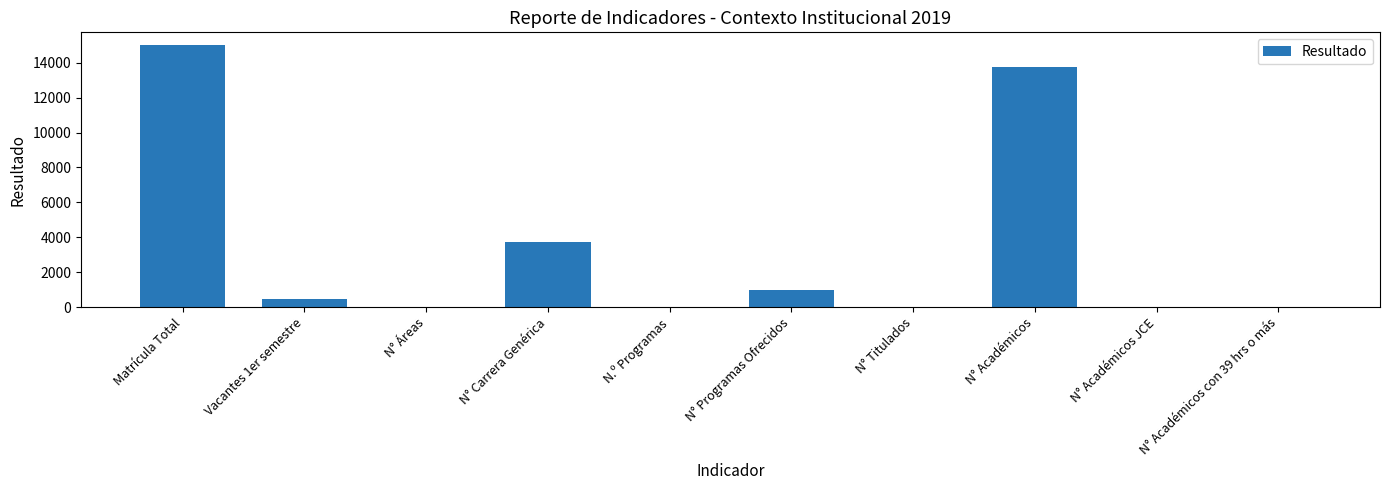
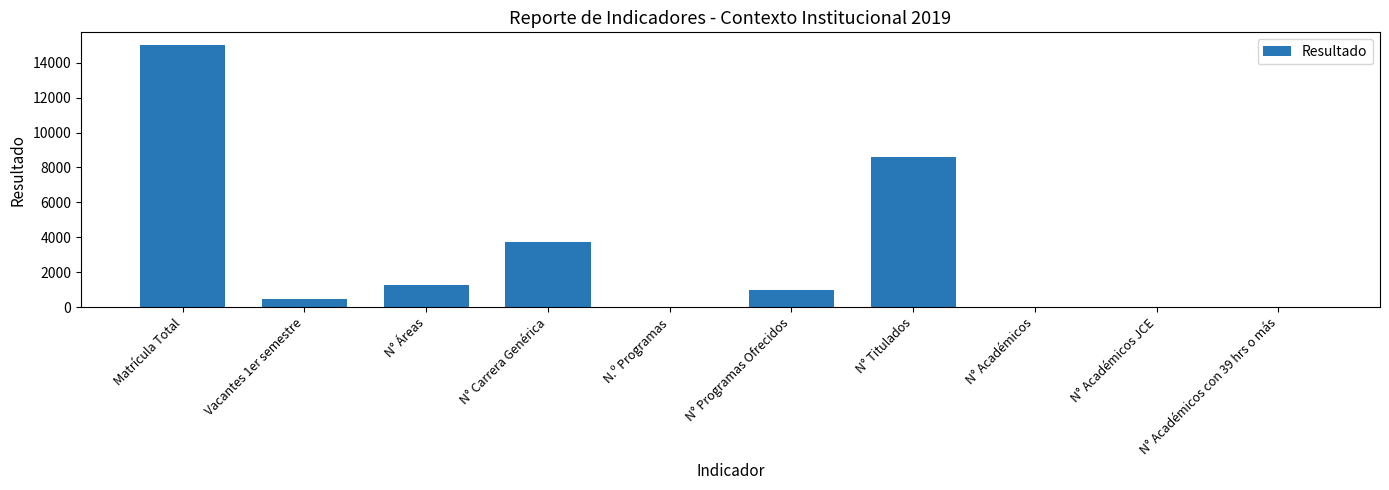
N° Áreas: 0 -> 1200
N° Titulados: 0 -> 8600
N° Académicos: 13800 -> 0
